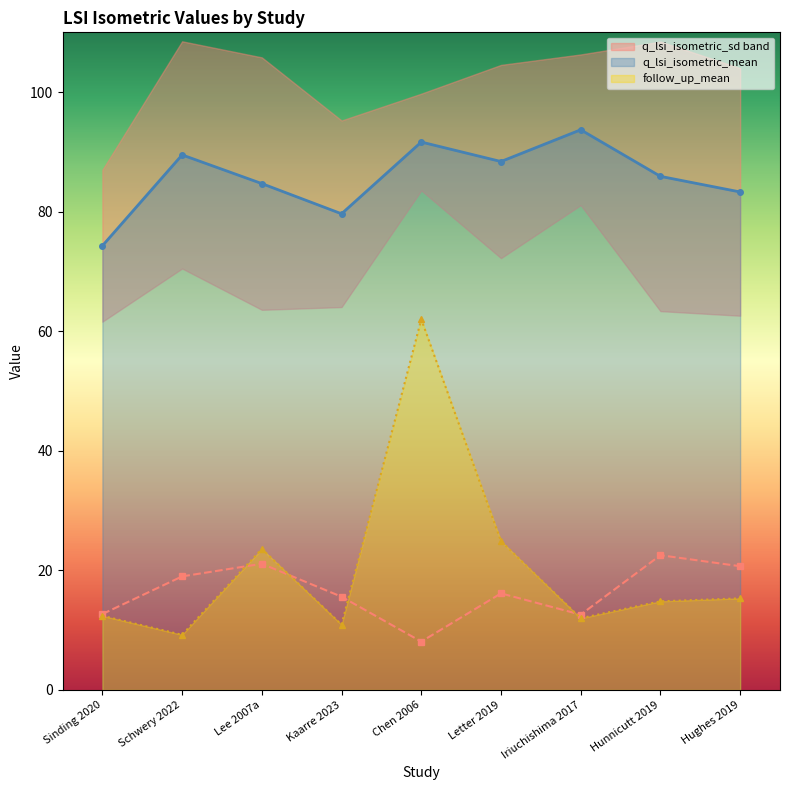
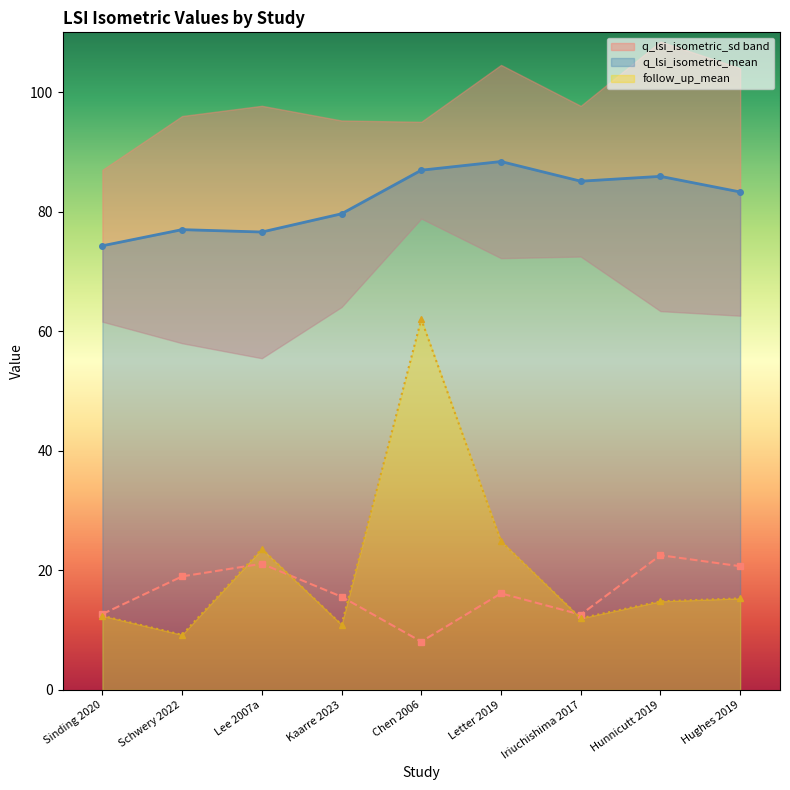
q_lsi_isometric_mean, Schwery 2022: 90 -> 77
q_lsi_isometric_mean, Lee 2007a: 85 -> 77
q_lsi_isometric_mean, Chen 2006: 92 -> 87
q_lsi_isometric_mean, Iriuchishima 2017: 94 -> 85
